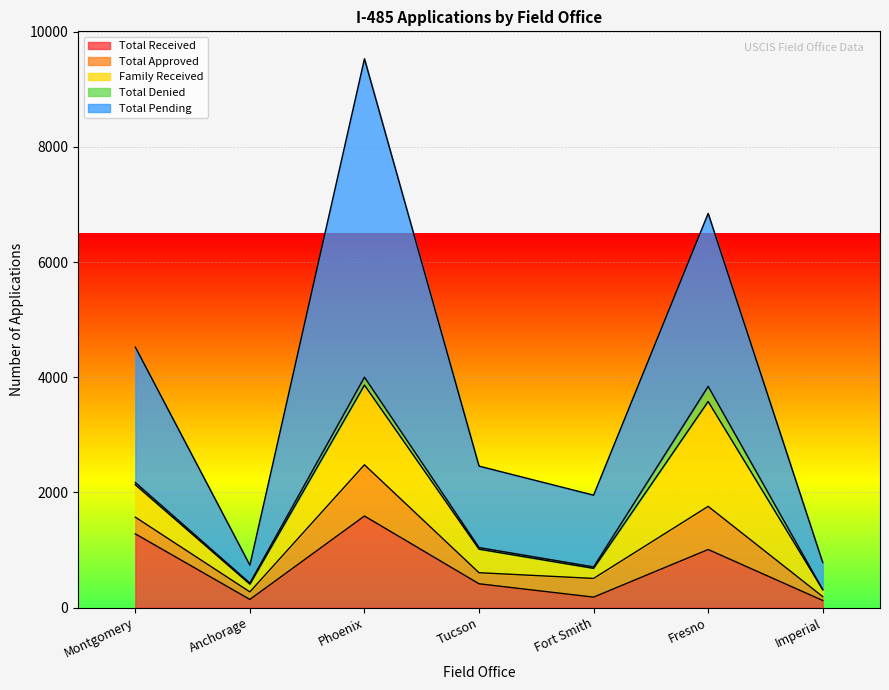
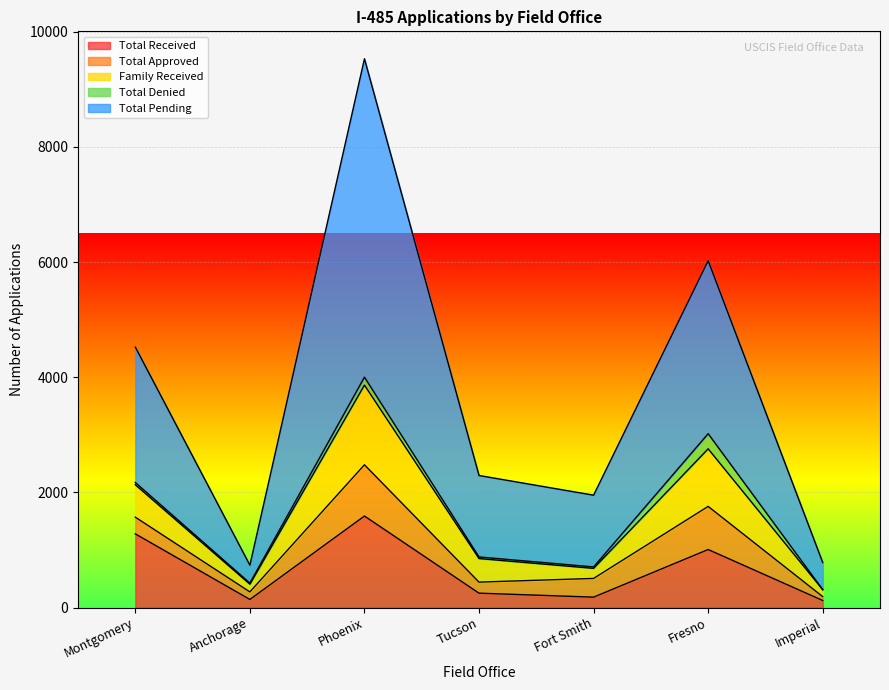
Total Received, Tucson: 400 -> 300
Family Received, Fresno: 1800 -> 1000
